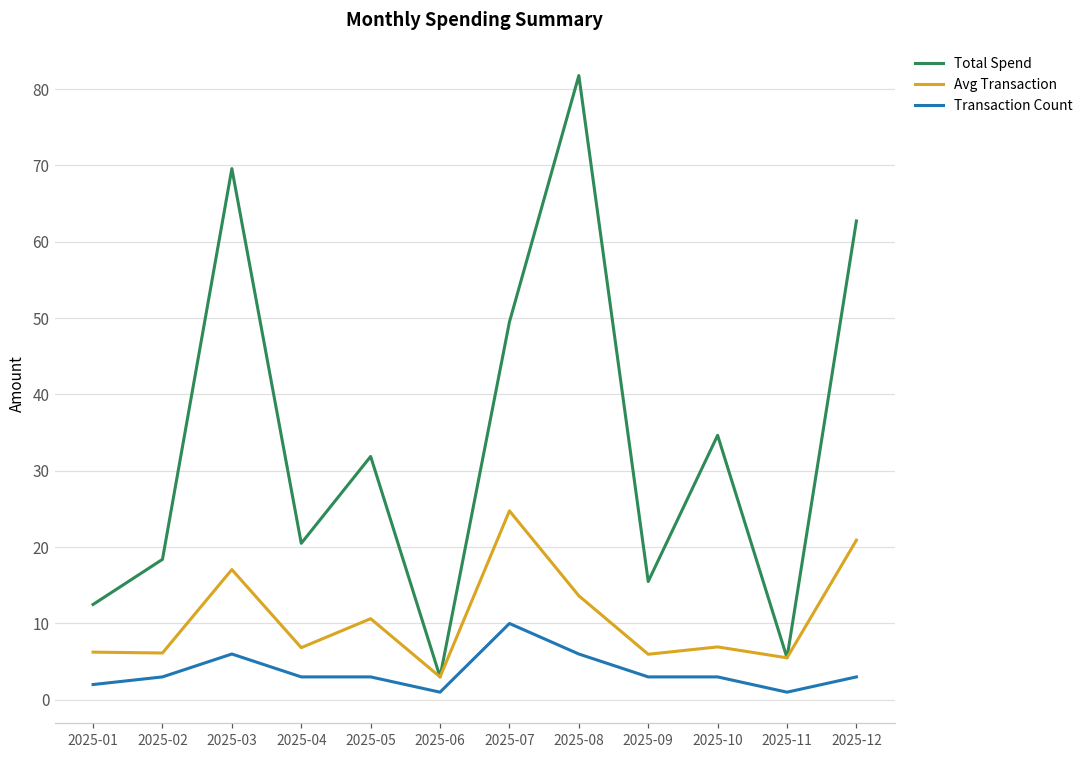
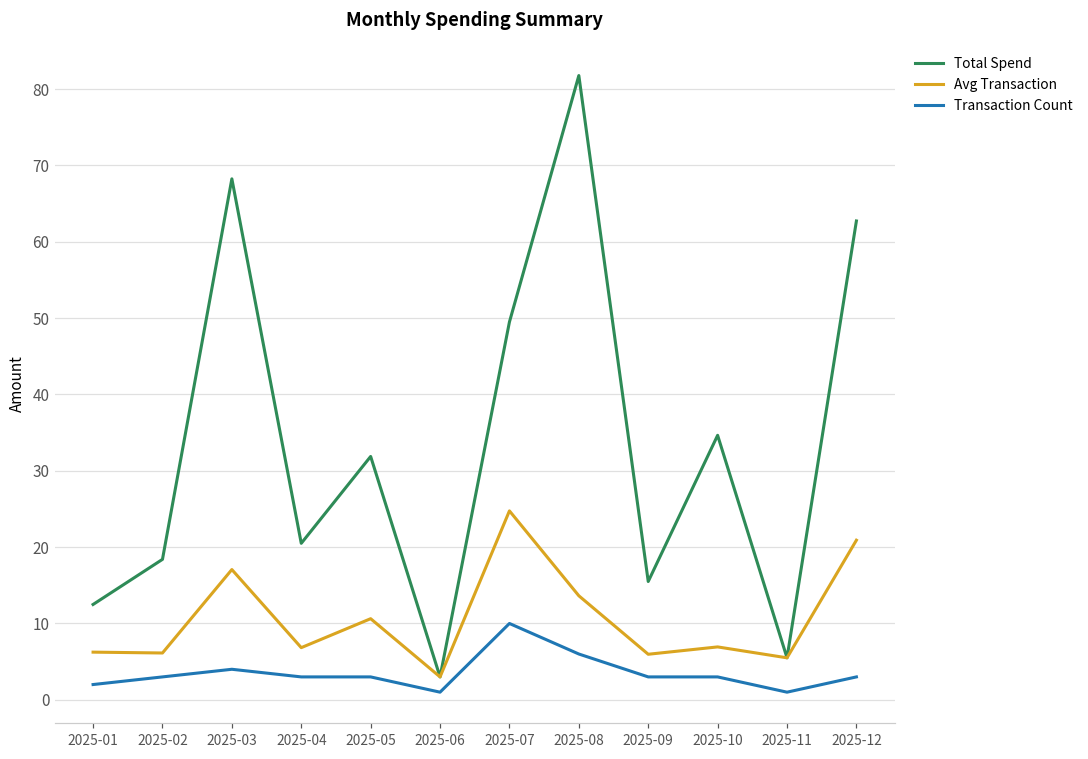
Total Spend, 2025-03: 70 -> 68
Transaction Count, 2025-03: 6 -> 4
